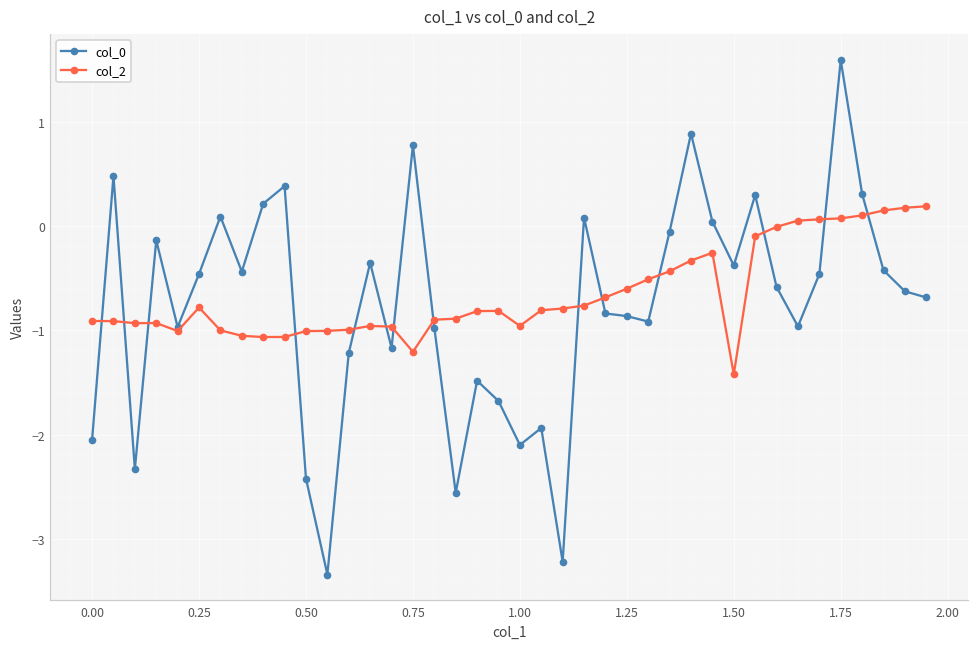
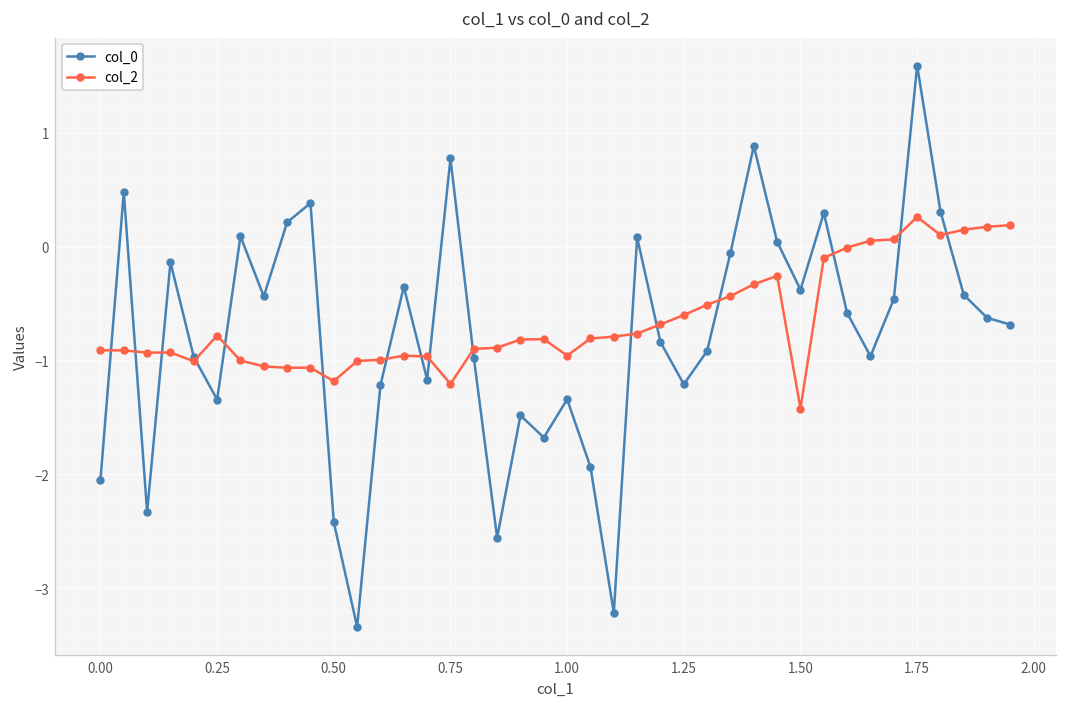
col_0, 0.25: -0.5 -> -1.3
col_2, 0.50: -1.0 -> -1.2
col_0, 1.00: -2.1 -> -1.3
col_0, 1.25: -0.9 -> -1.2
col_2, 1.75: 0.1 -> 0.3
